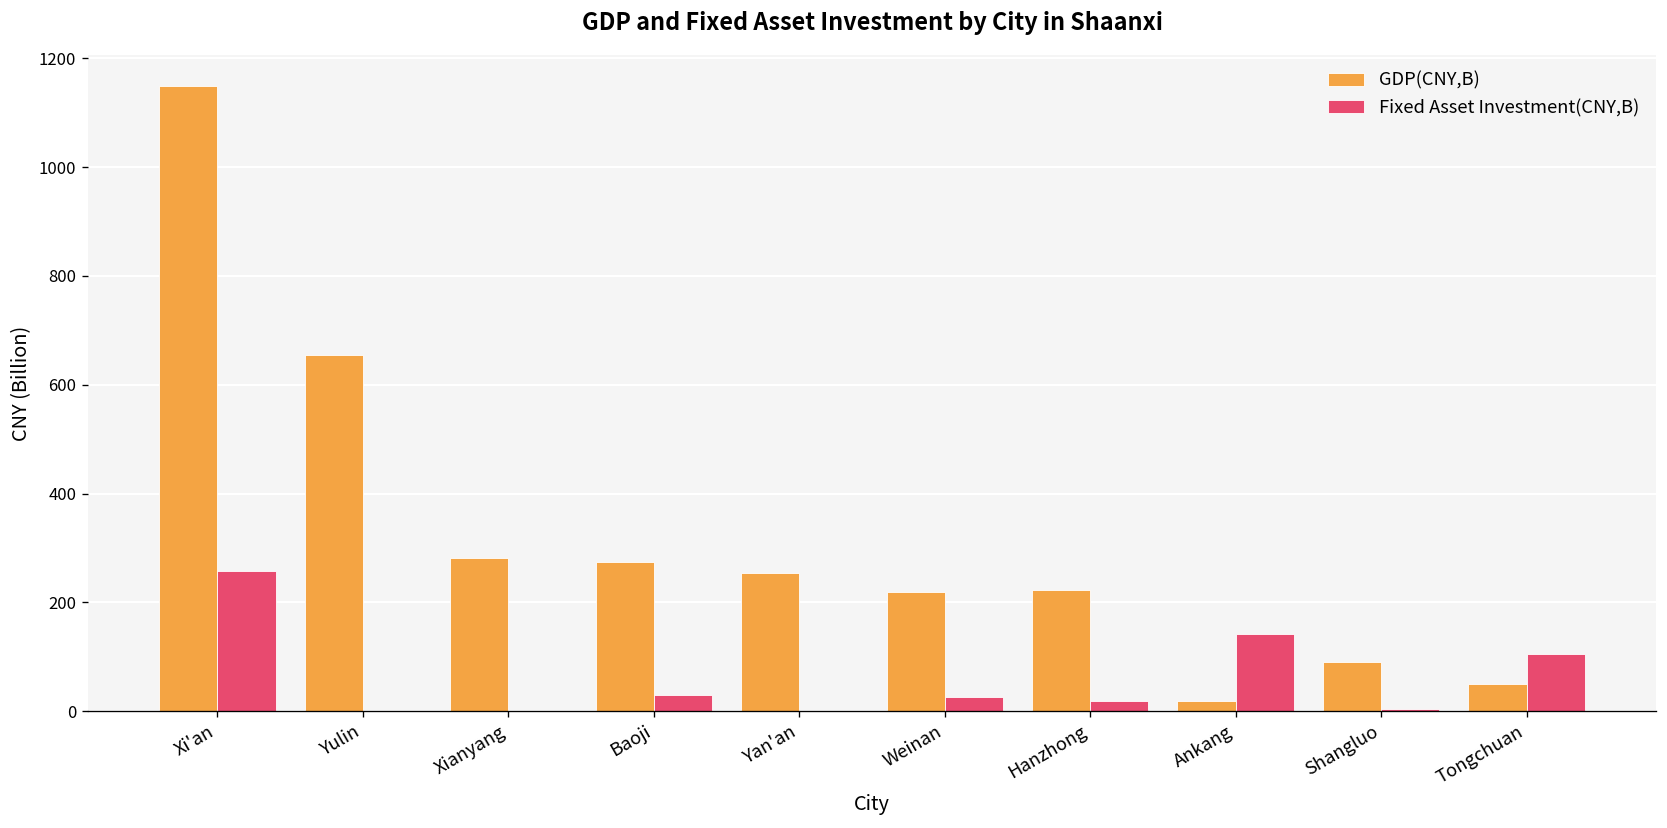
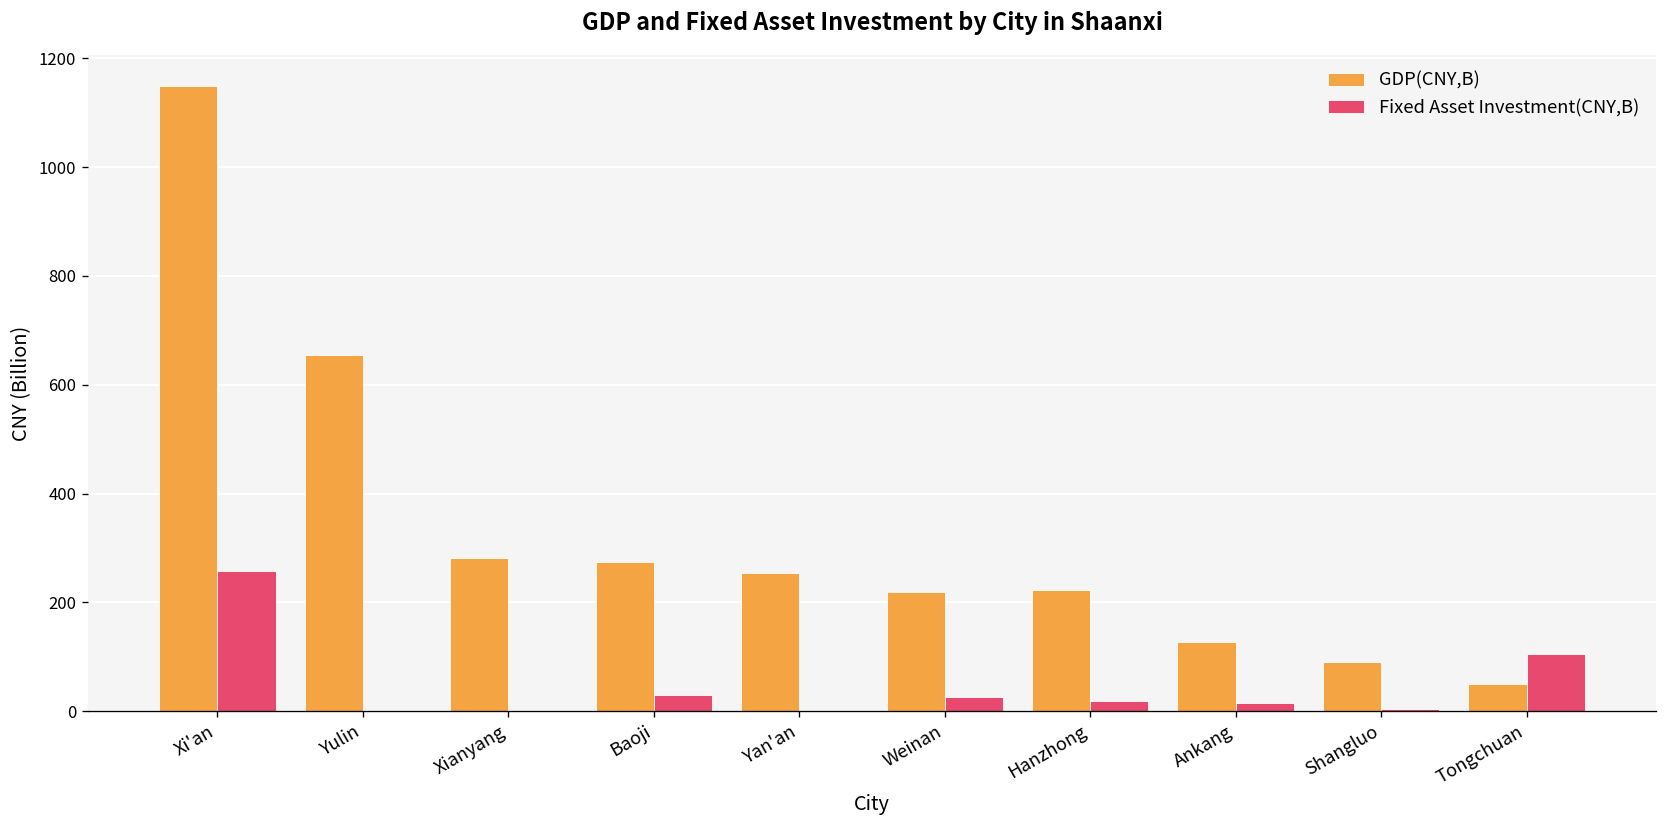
GDP(CNY,B), Ankang: 20 -> 130
Fixed Asset Investment(CNY,B), Ankang: 140 -> 20
